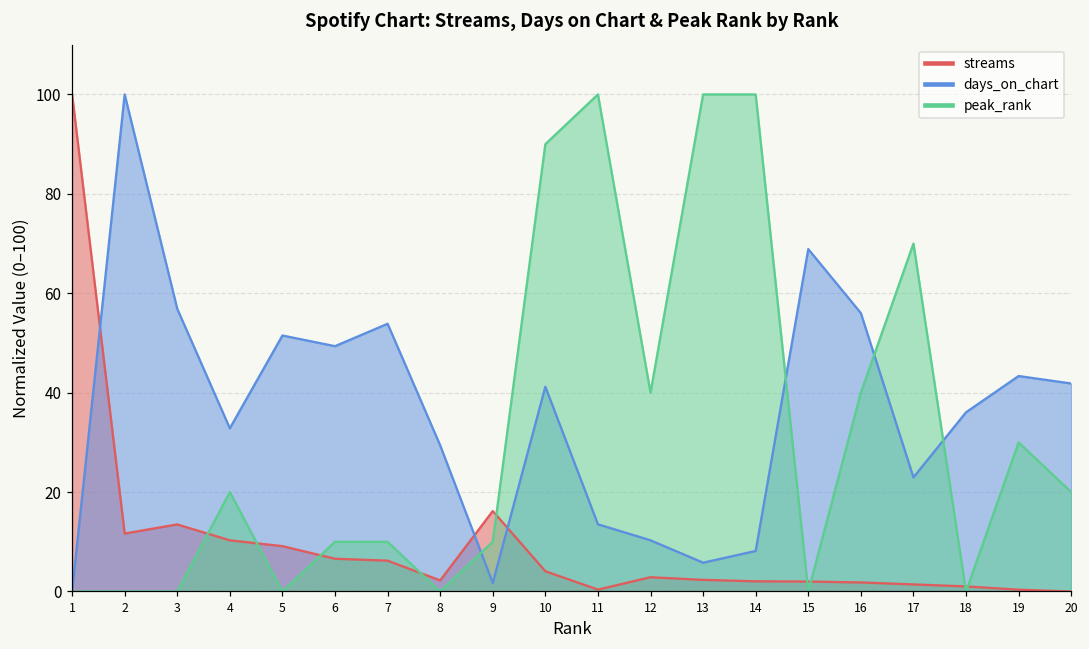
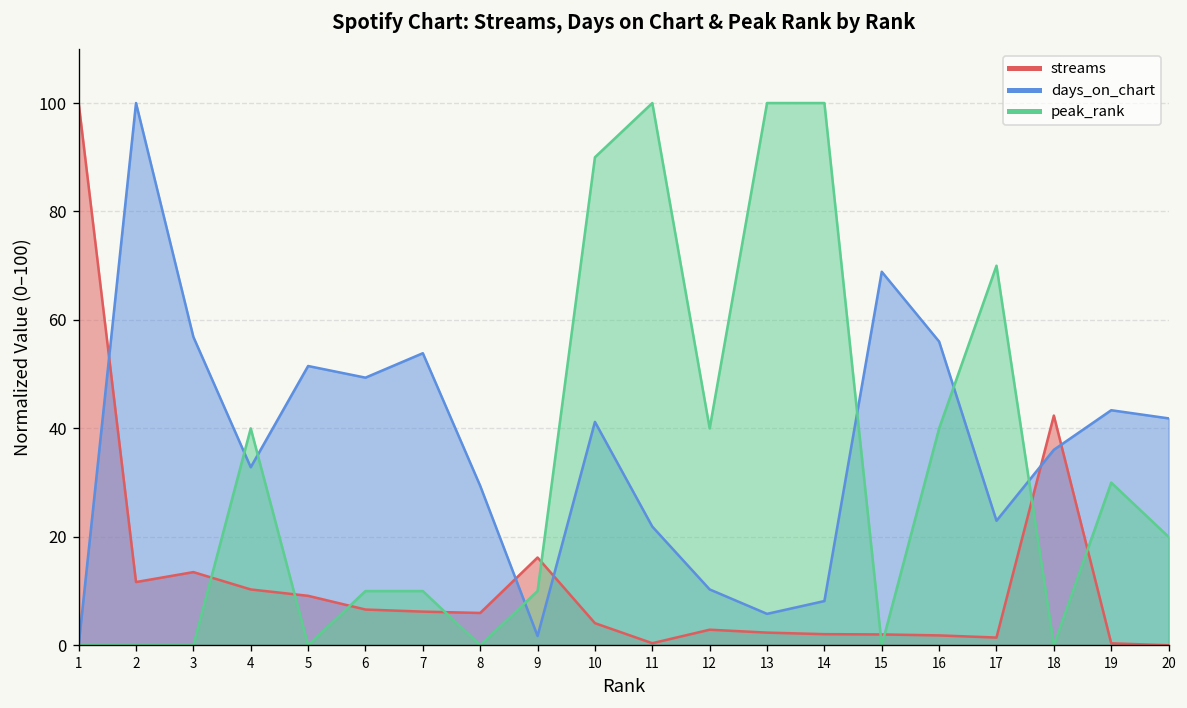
peak_rank, 4: 20 -> 40
streams, 8: 2 -> 6
days_on_chart, 11: 14 -> 22
streams, 18: 1 -> 42
